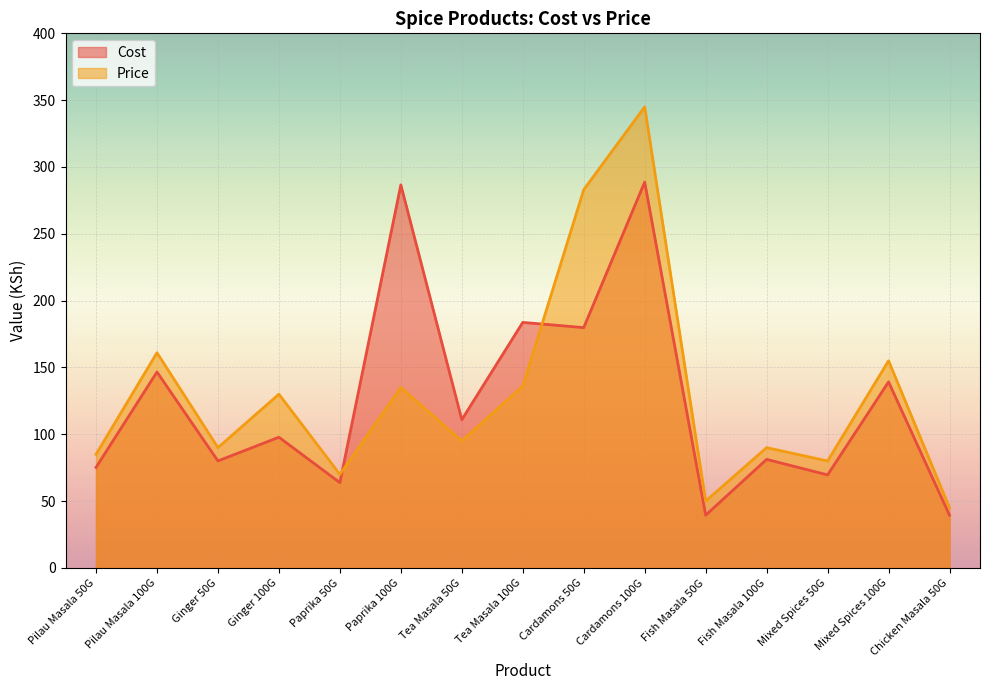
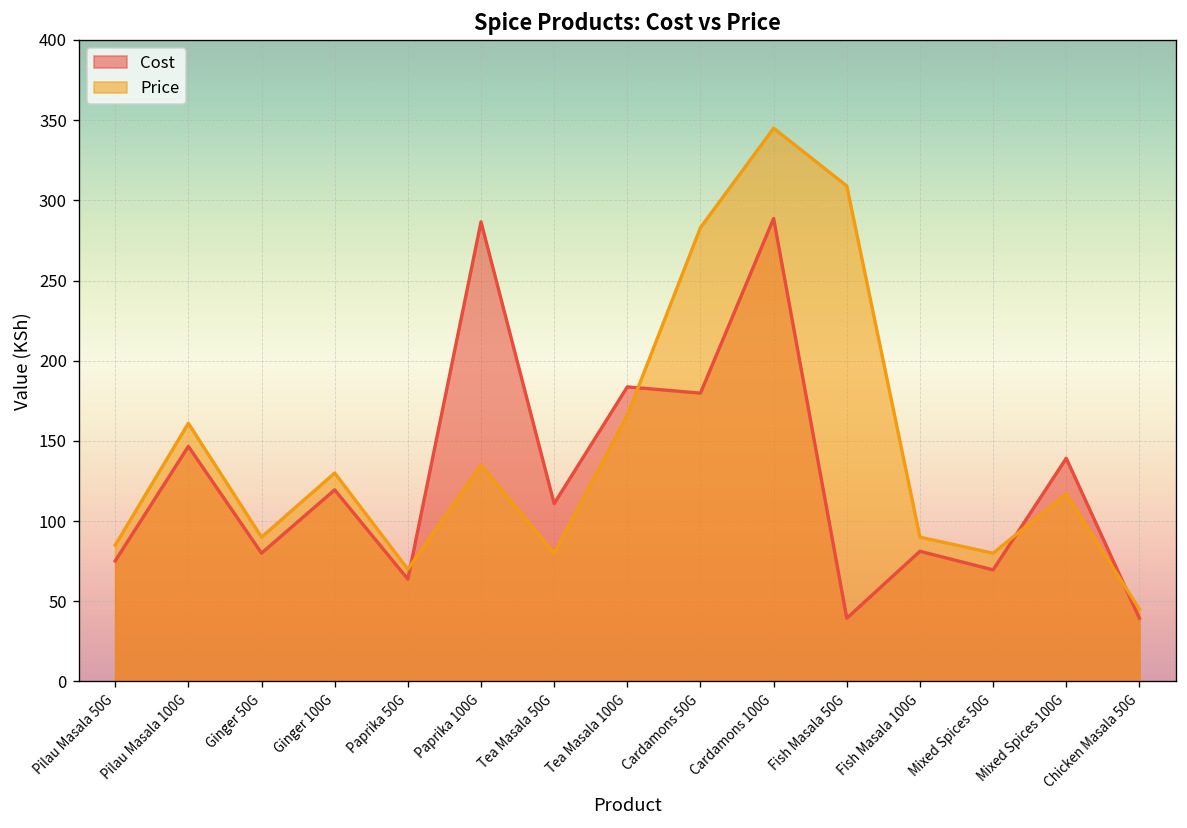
Cost, Ginger 100G: 98 -> 119
Price, Tea Masala 50G: 95 -> 80
Price, Tea Masala 100G: 136 -> 166
Price, Fish Masala 50G: 50 -> 309
Price, Mixed Spices 100G: 155 -> 117
